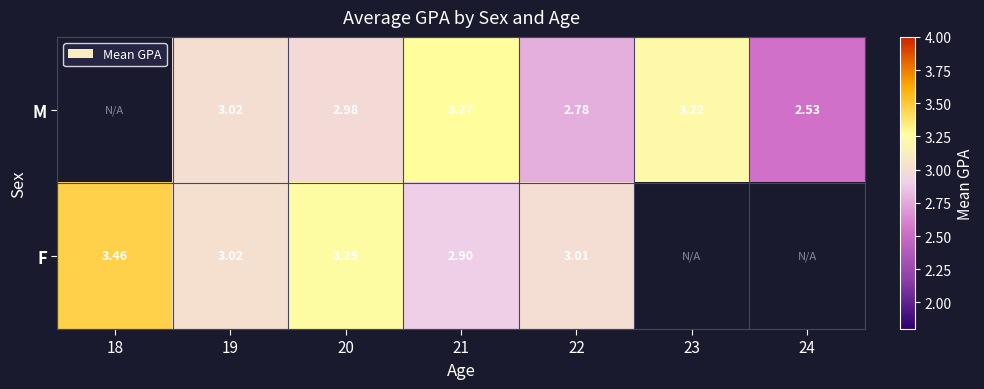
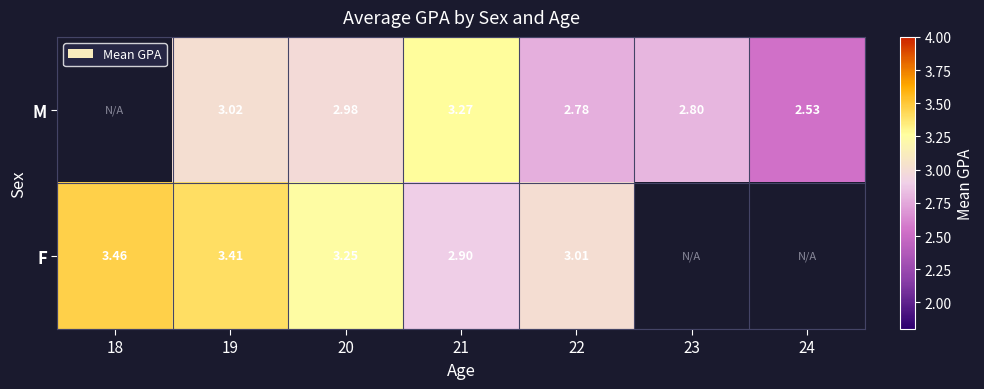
M, 23: 3.22 -> 2.80
F, 19: 3.02 -> 3.41
